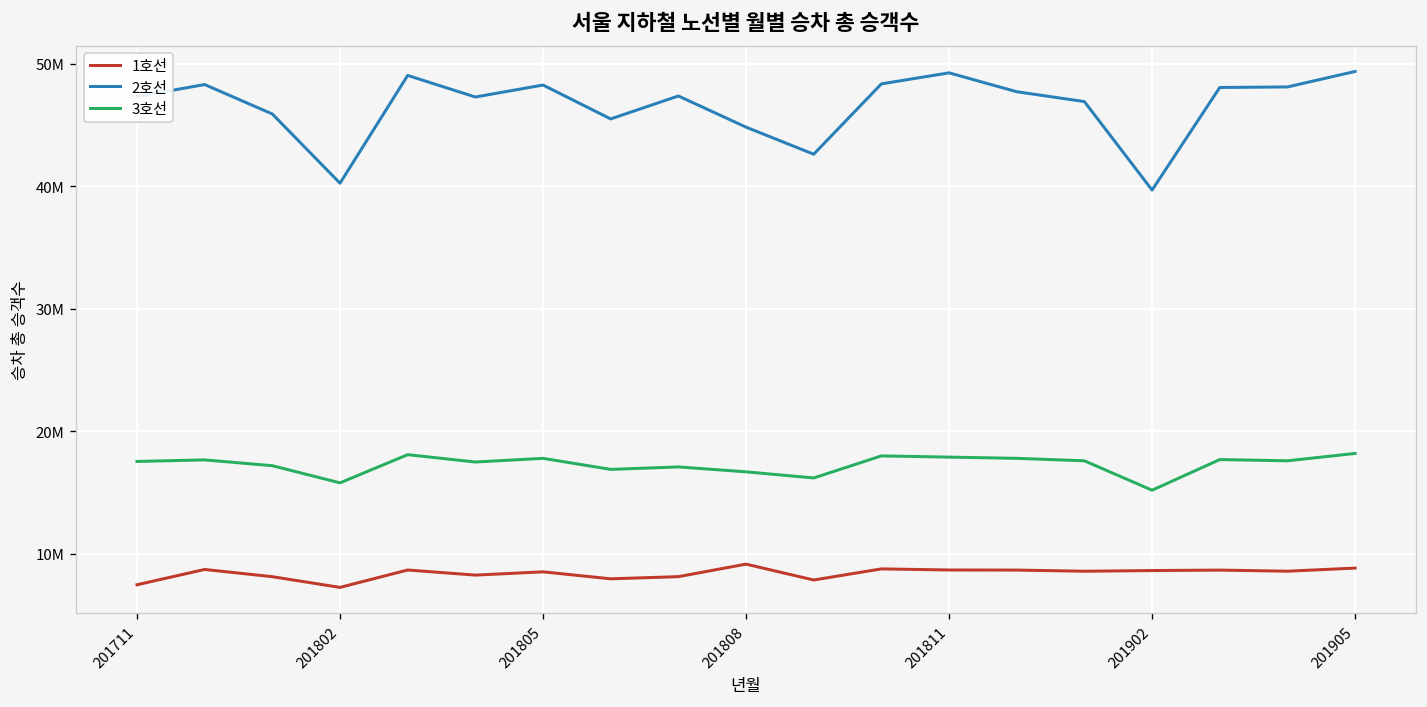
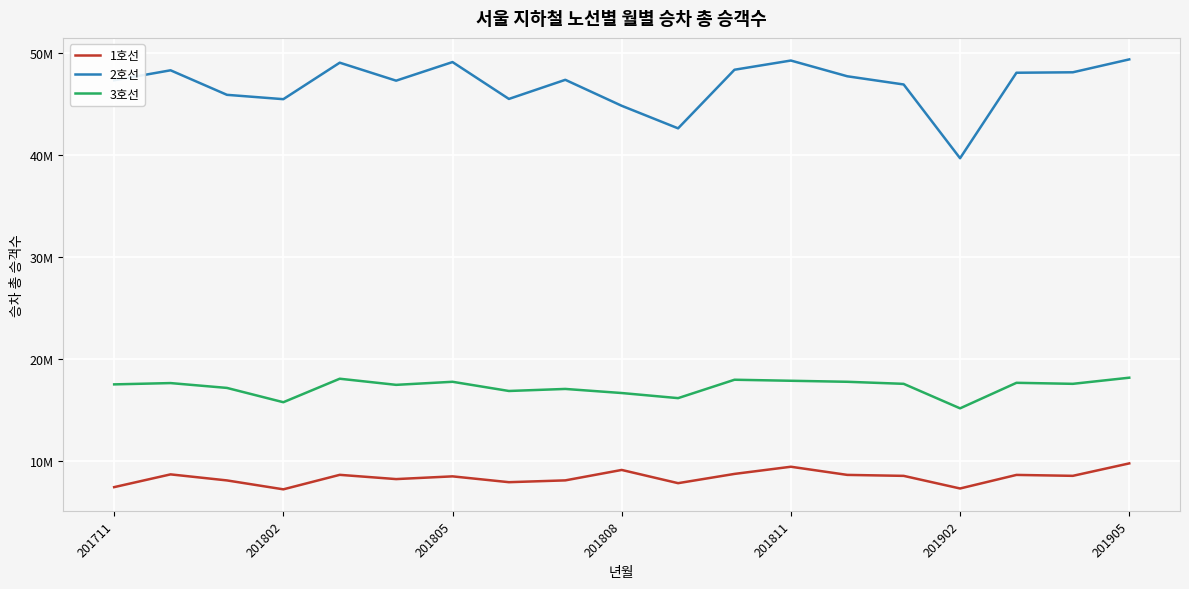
2호선, 201802: 40200000 -> 45500000
2호선, 201805: 48200000 -> 49100000
1호선, 201811: 8700000 -> 9500000
1호선, 201902: 8600000 -> 7400000
1호선, 201905: 8800000 -> 9800000
